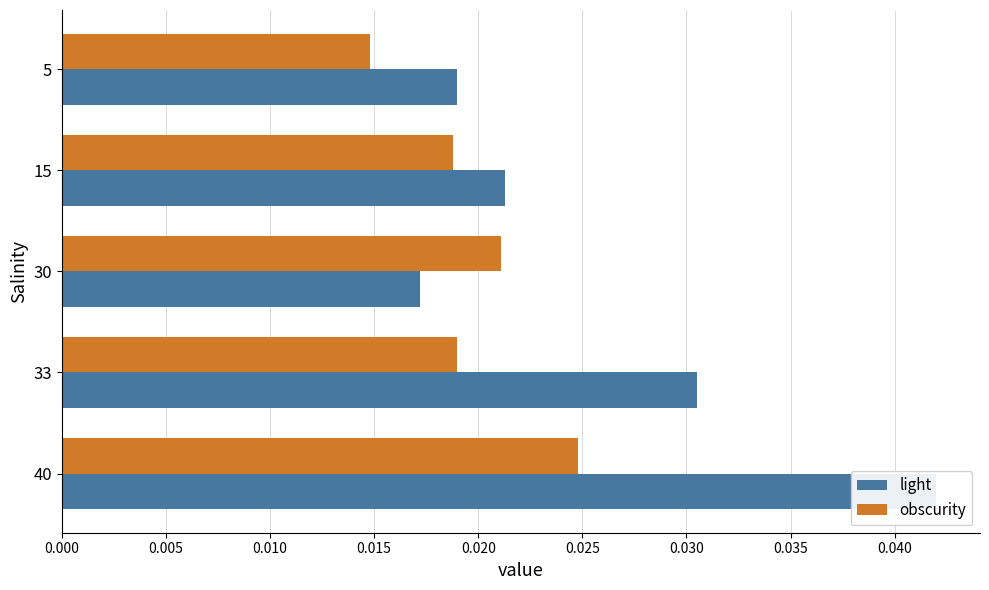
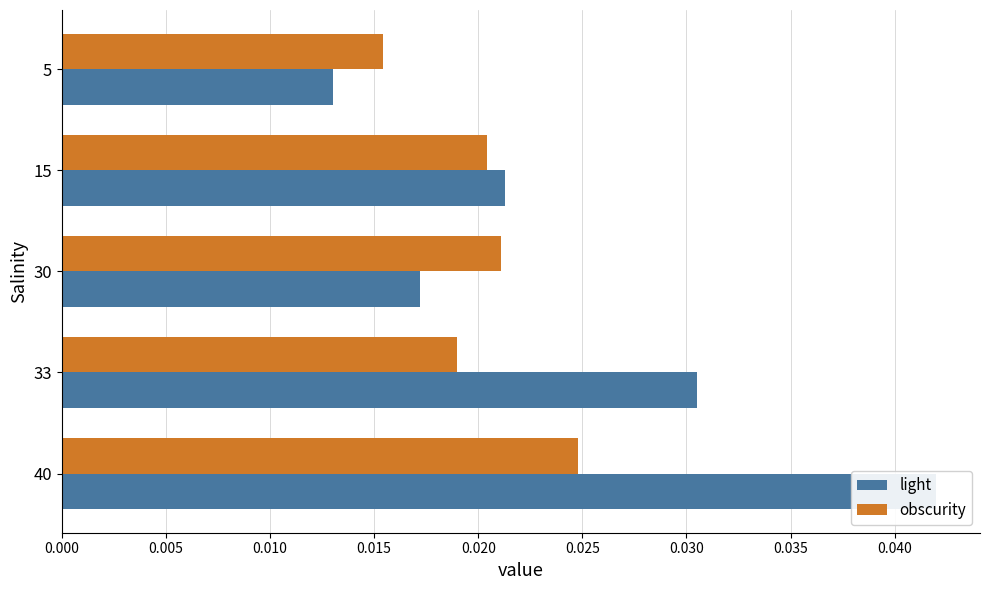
obscurity, 5: 0.0148 -> 0.0154
light, 5: 0.019 -> 0.013
obscurity, 15: 0.0188 -> 0.0204
